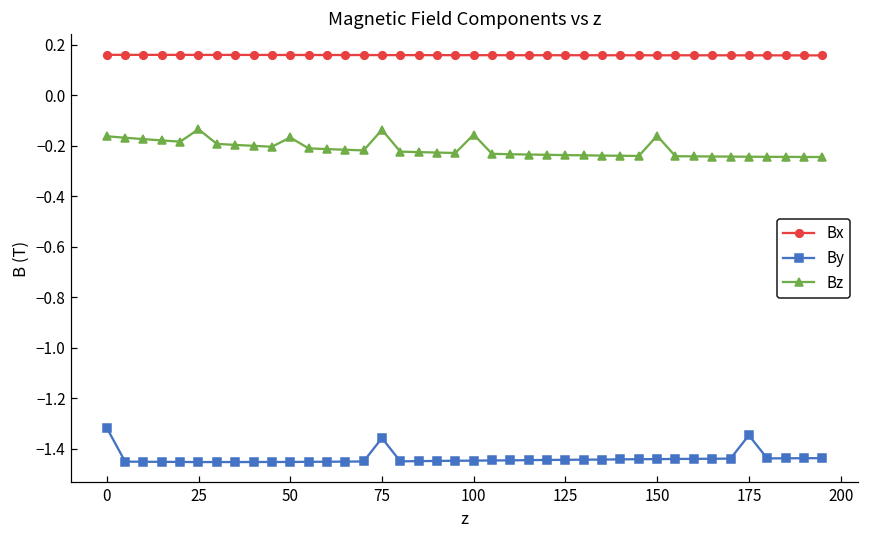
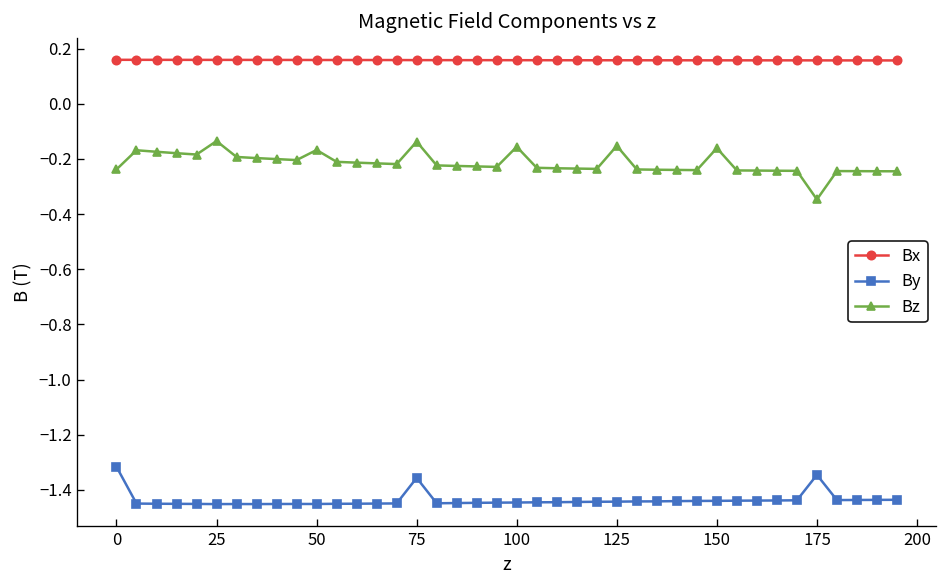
Bz, 0: -0.16 -> -0.24
Bz, 125: -0.24 -> -0.15
Bz, 175: -0.24 -> -0.35
